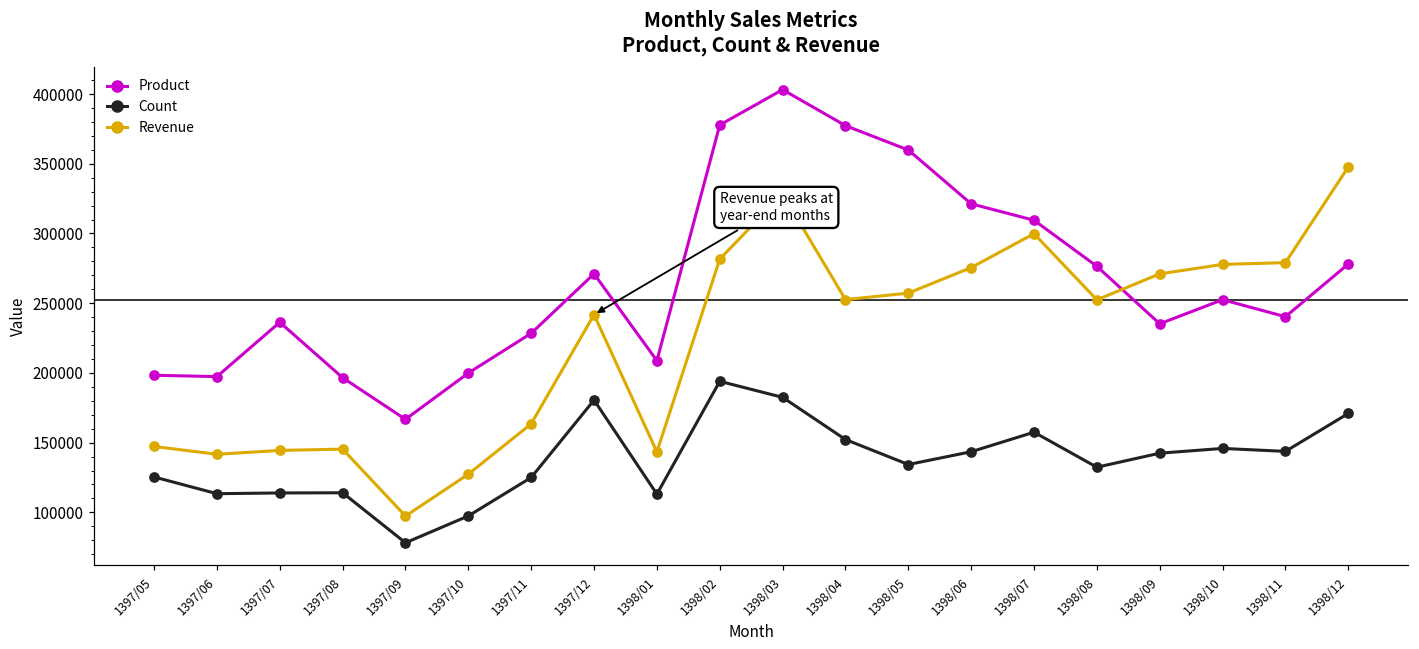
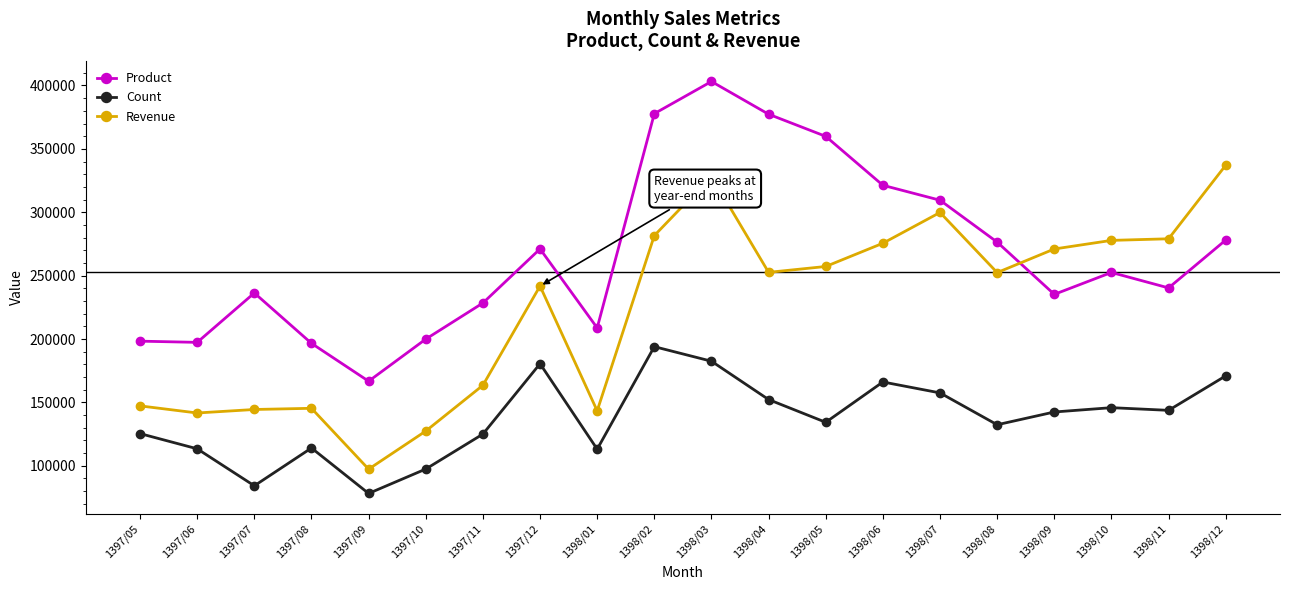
Count, 1397/07: 114000 -> 84000
Count, 1398/06: 143000 -> 166000
Revenue, 1398/12: 348000 -> 337000
